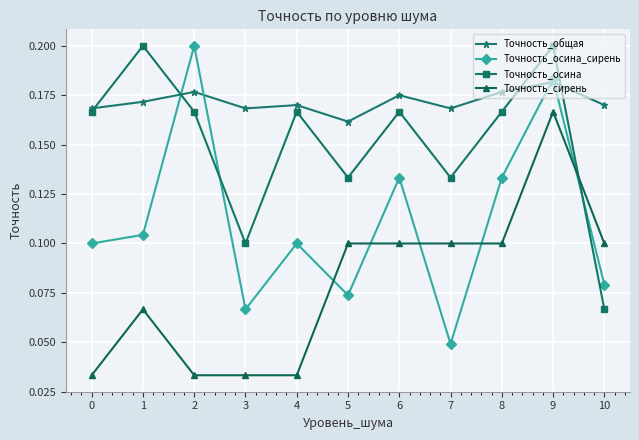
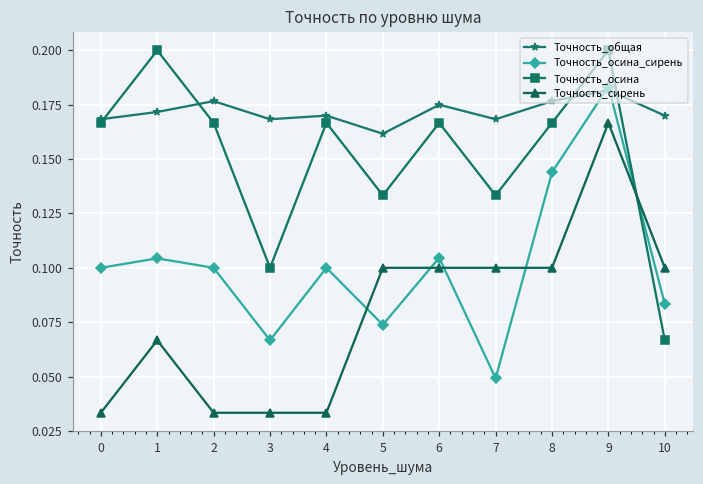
Точность_осина_сирень, 2: 0.2 -> 0.1
Точность_осина_сирень, 6: 0.133 -> 0.105
Точность_осина_сирень, 8: 0.133 -> 0.144
Точность_осина_сирень, 10: 0.079 -> 0.083
